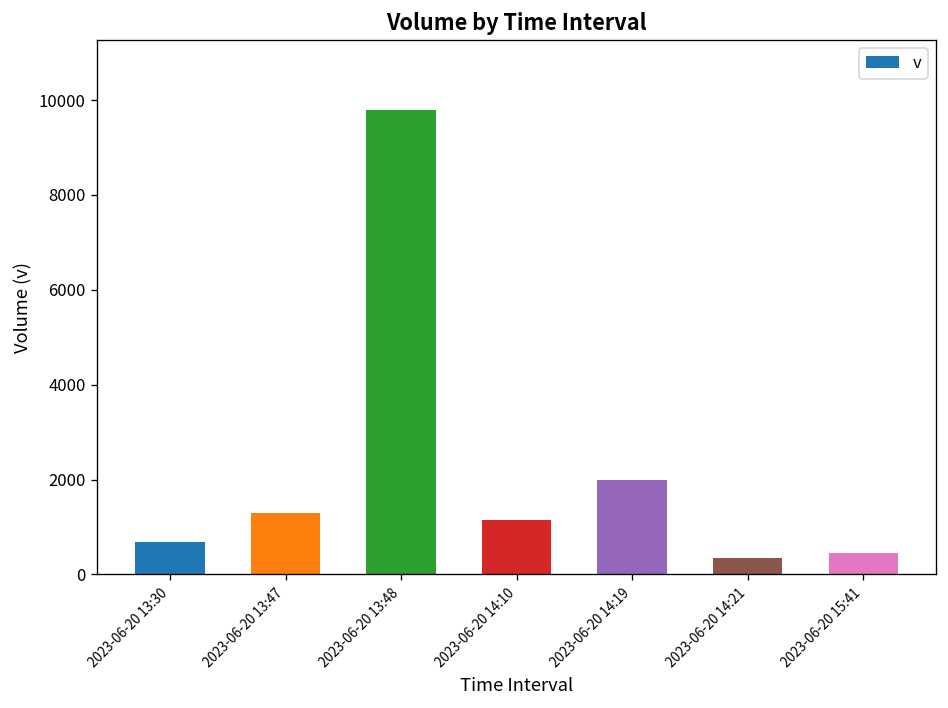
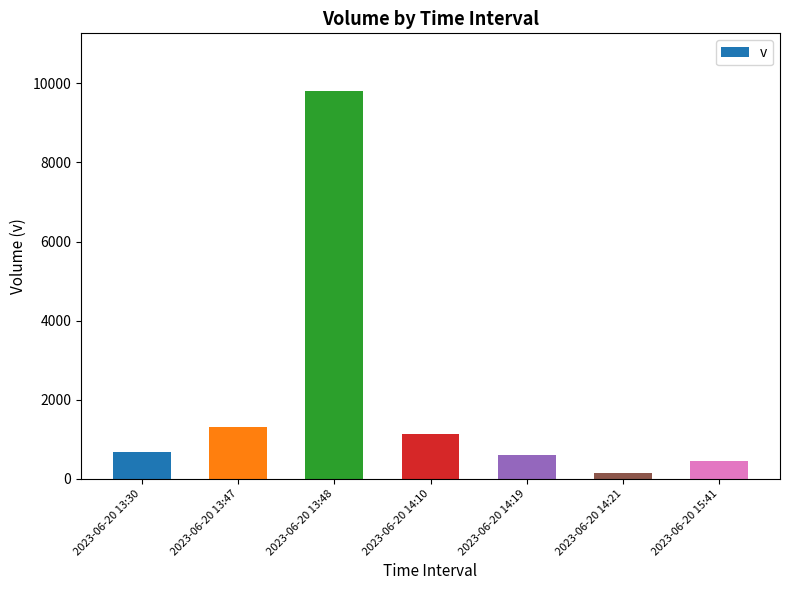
2023-06-20 14:19: 2000 -> 600
2023-06-20 14:21: 400 -> 200
